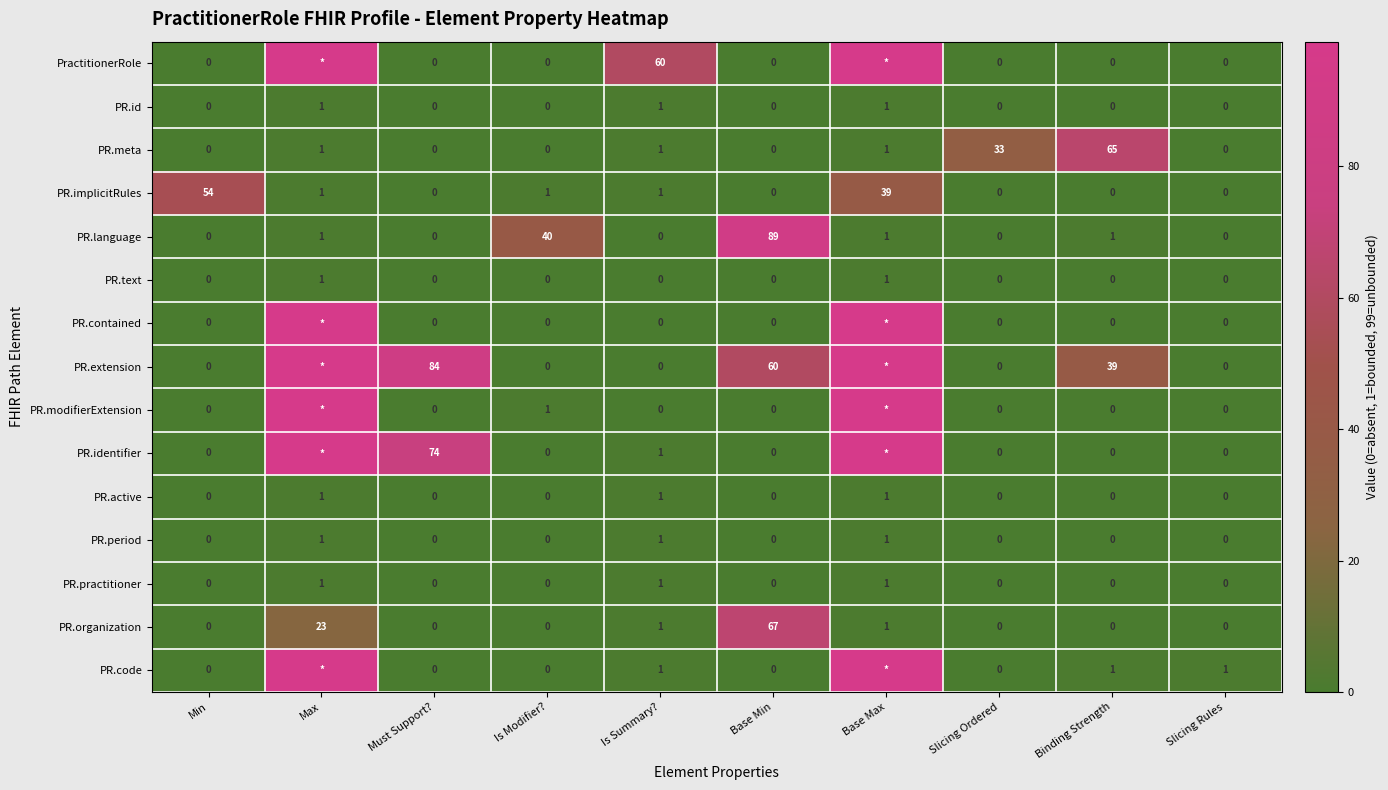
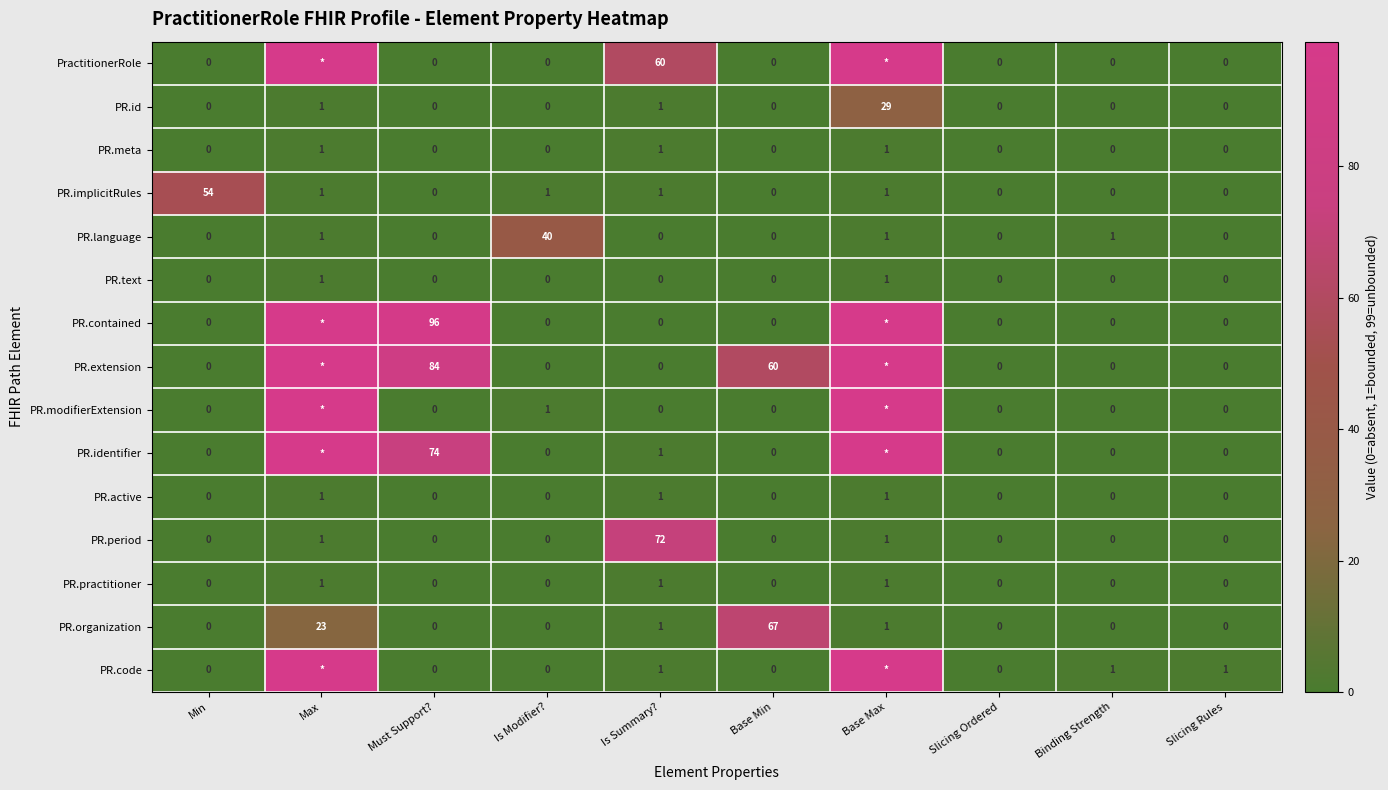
PR.id, Base Max: 1 -> 29
PR.meta, Slicing Ordered: 33 -> 0
PR.meta, Binding Strength: 65 -> 0
PR.implicitRules, Base Max: 39 -> 1
PR.language, Base Min: 89 -> 0
PR.contained, Must Support?: 0 -> 96
PR.extension, Binding Strength: 39 -> 0
PR.period, Is Summary?: 1 -> 72
